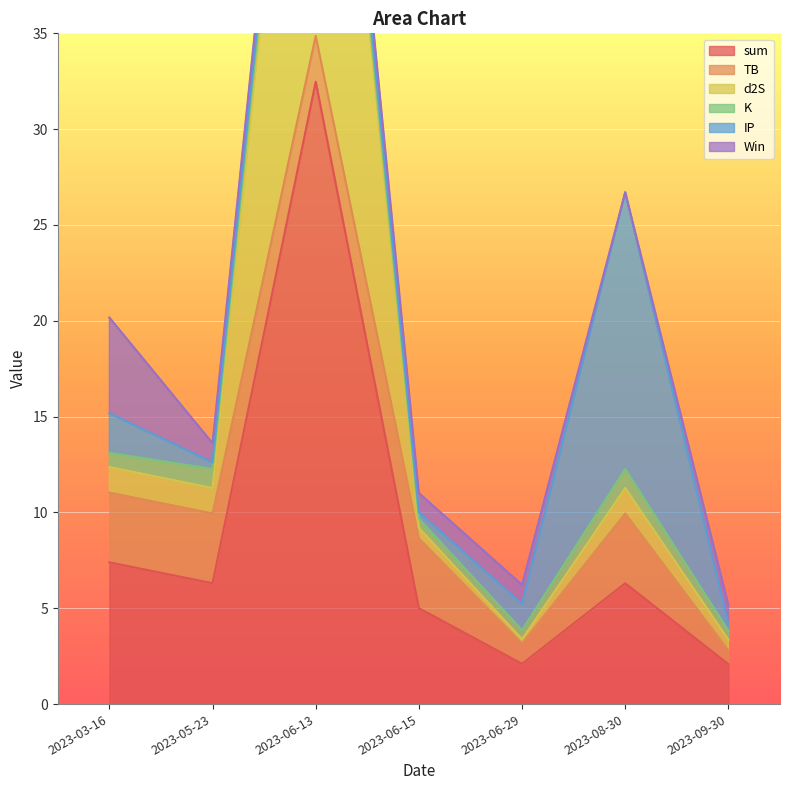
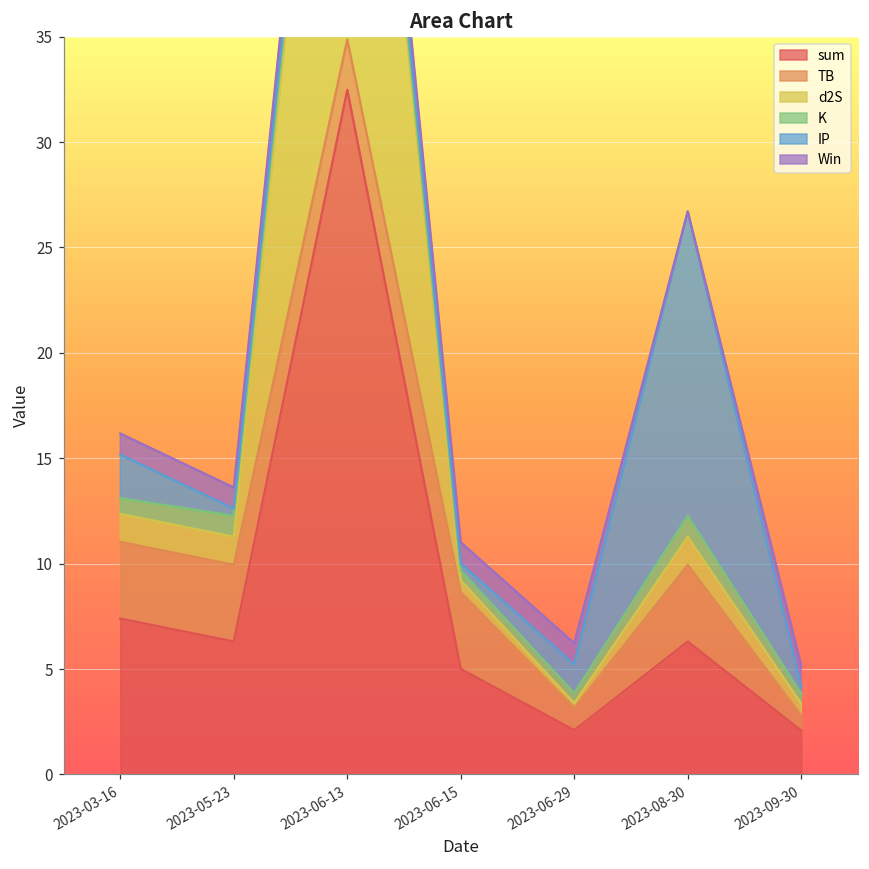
Win, 2023-03-16: 5 -> 1
